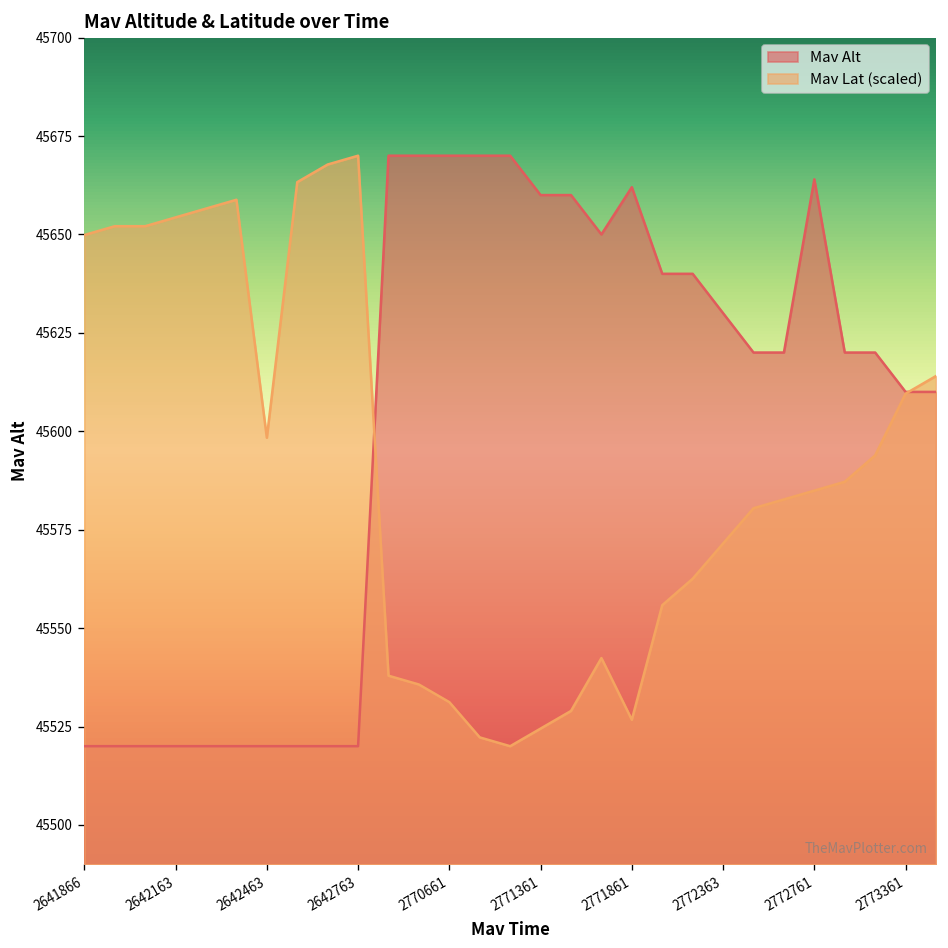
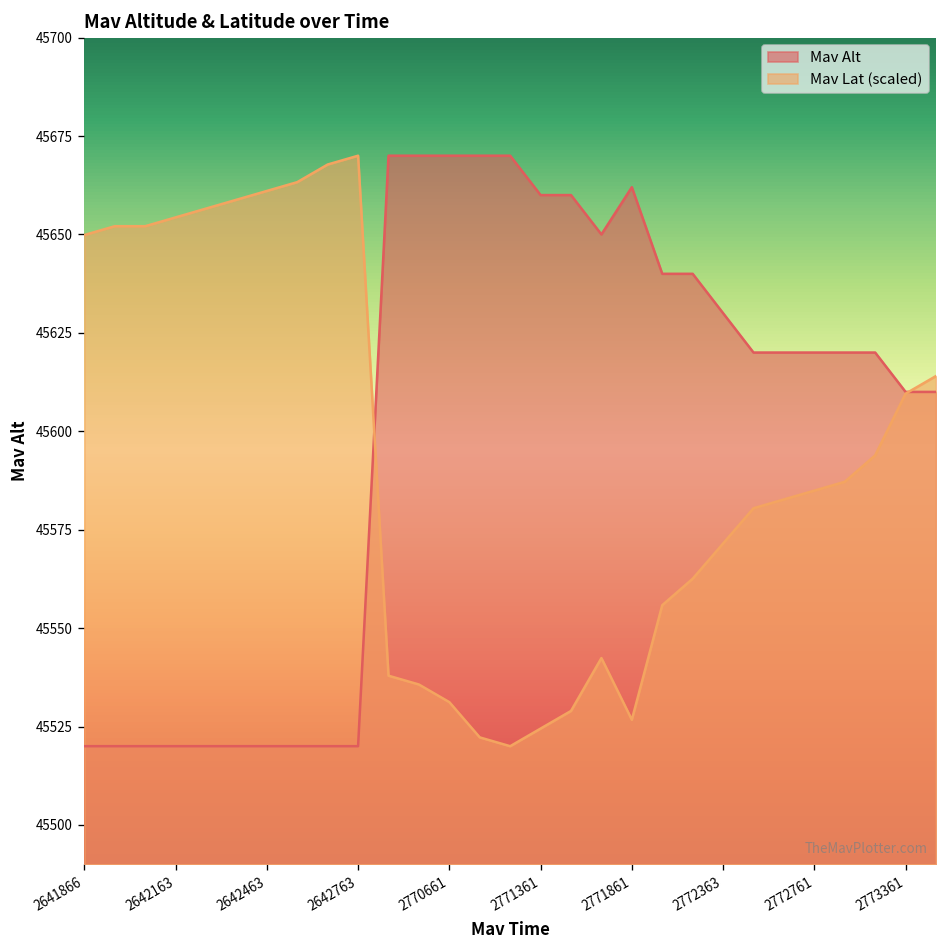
Mav Lat (scaled), 2642463: 45598 -> 45661
Mav Alt, 2772761: 45664 -> 45620
